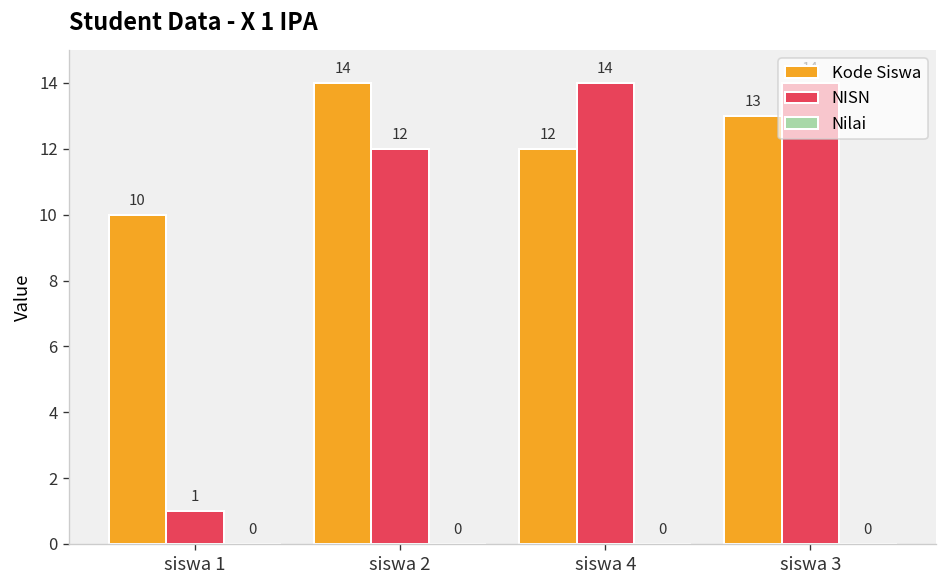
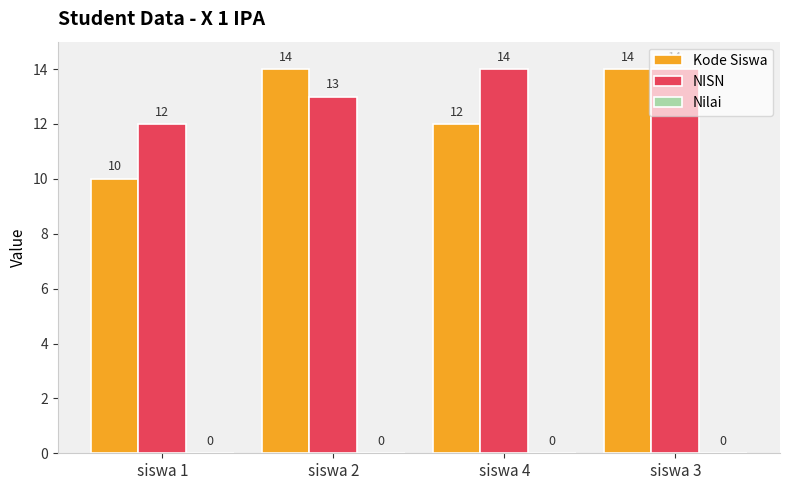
NISN, siswa 1: 1 -> 12
NISN, siswa 2: 12 -> 13
Kode Siswa, siswa 3: 13 -> 14
